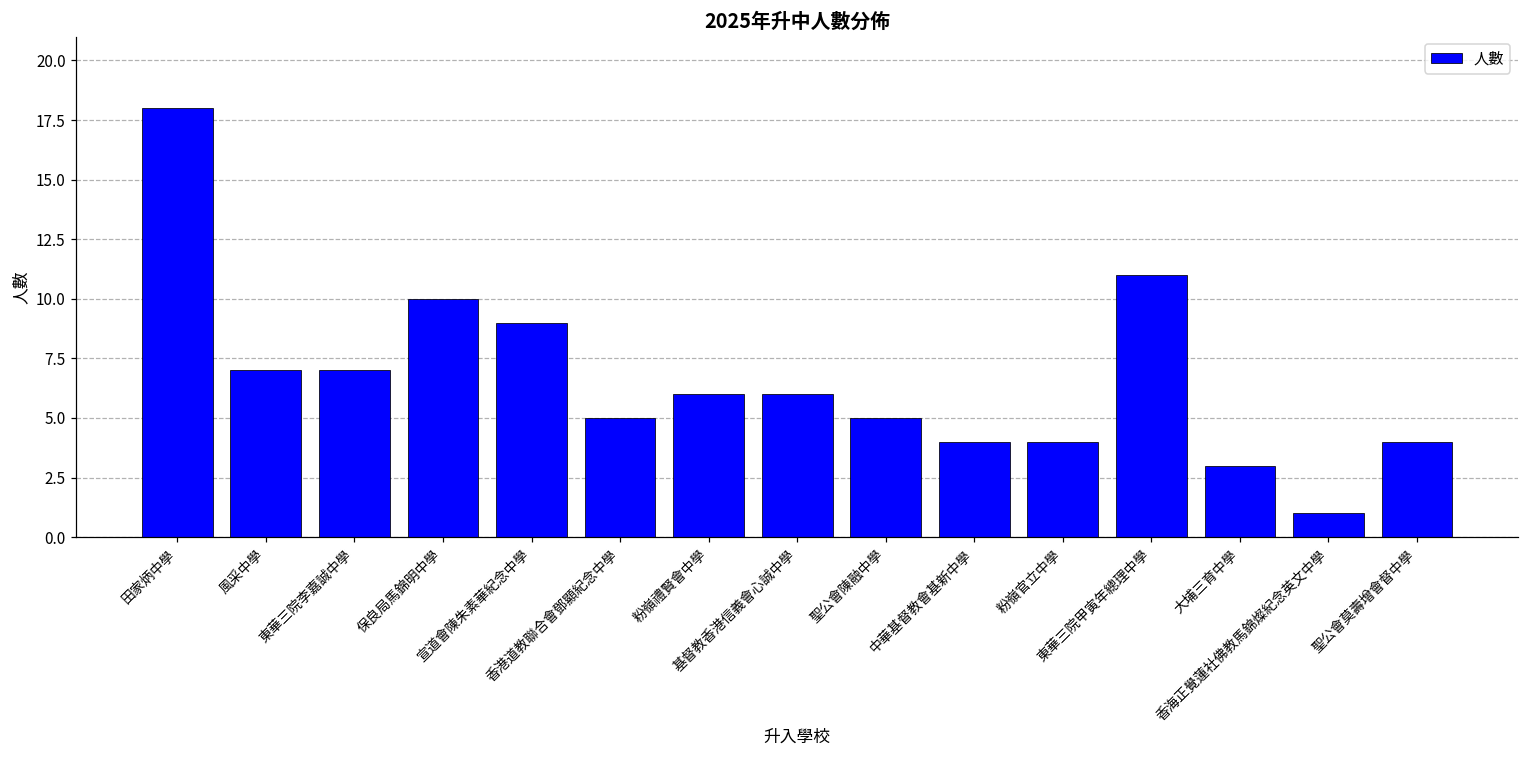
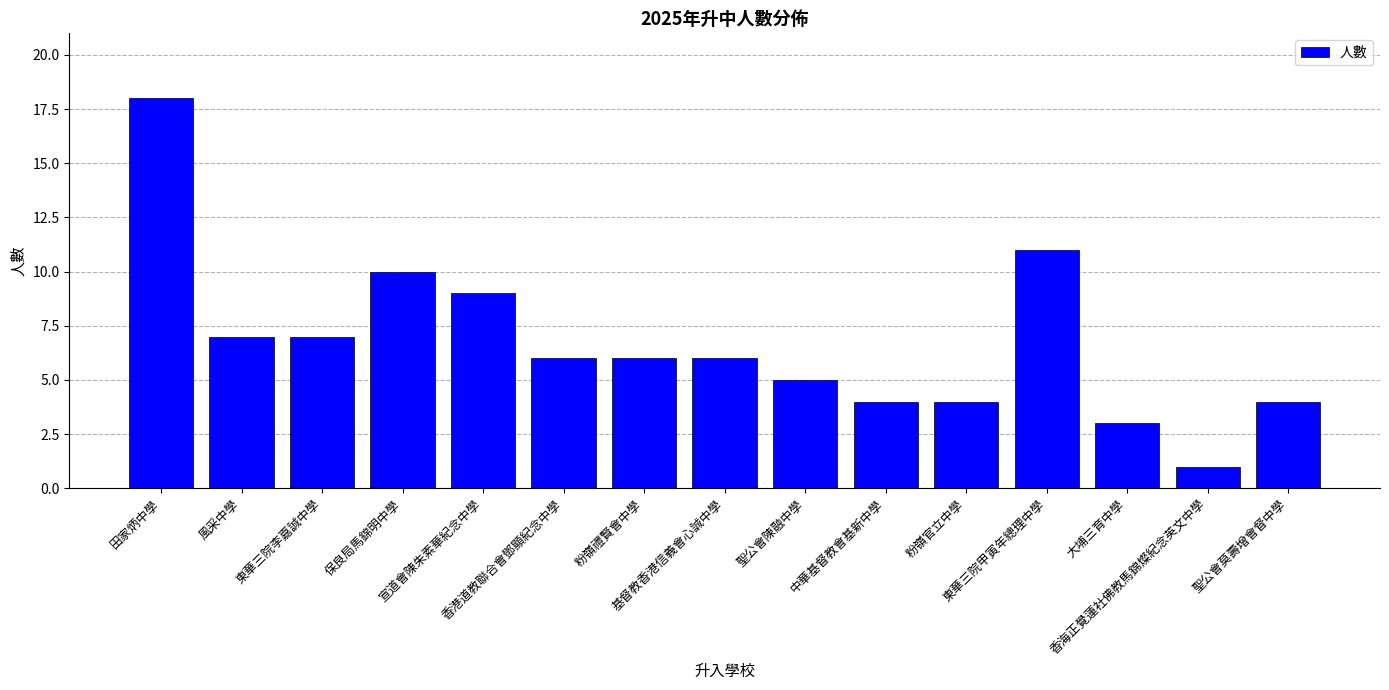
香港道教聯合會鄧顯紀念中學: 5 -> 6
